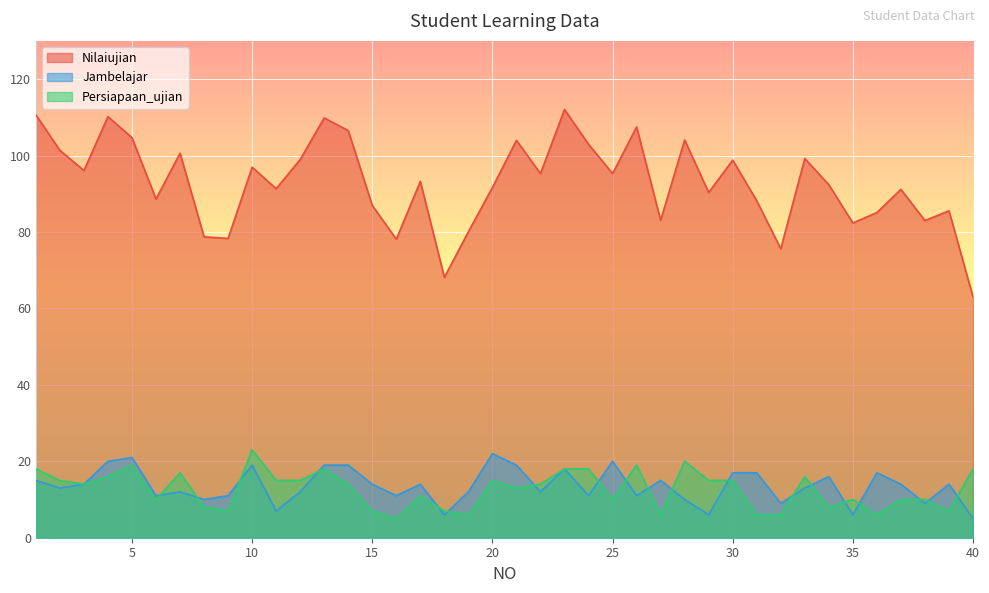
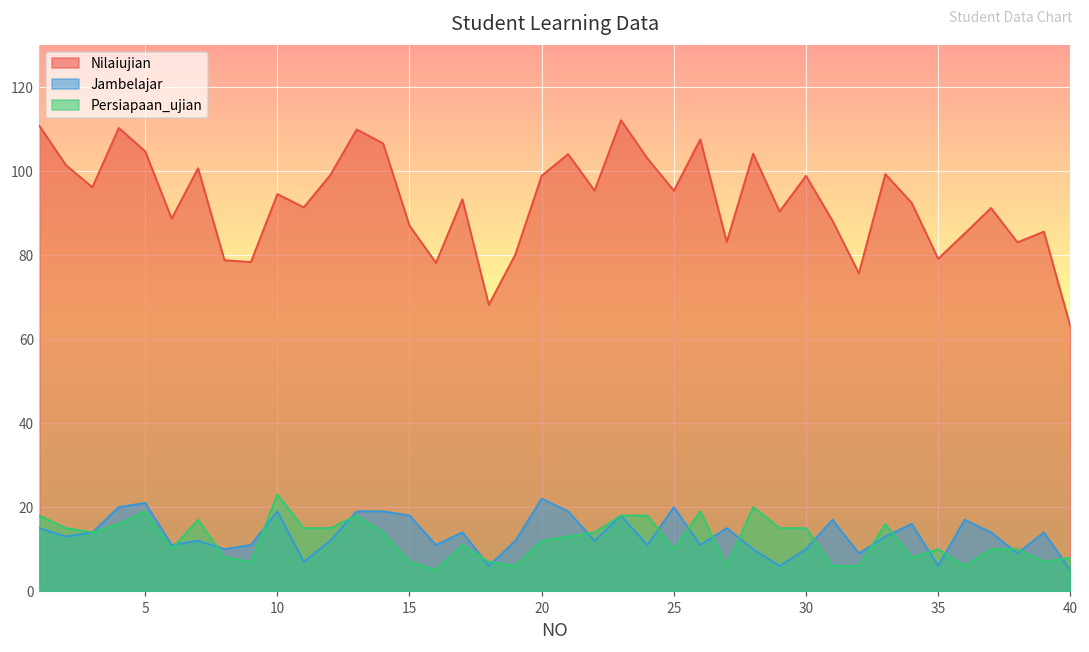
Nilaiujian, 10: 97 -> 94
Jambelajar, 15: 14 -> 18
Nilaiujian, 20: 92 -> 99
Persiapaan_ujian, 20: 15 -> 12
Jambelajar, 30: 17 -> 10
Nilaiujian, 35: 82 -> 79
Persiapaan_ujian, 40: 18 -> 8
